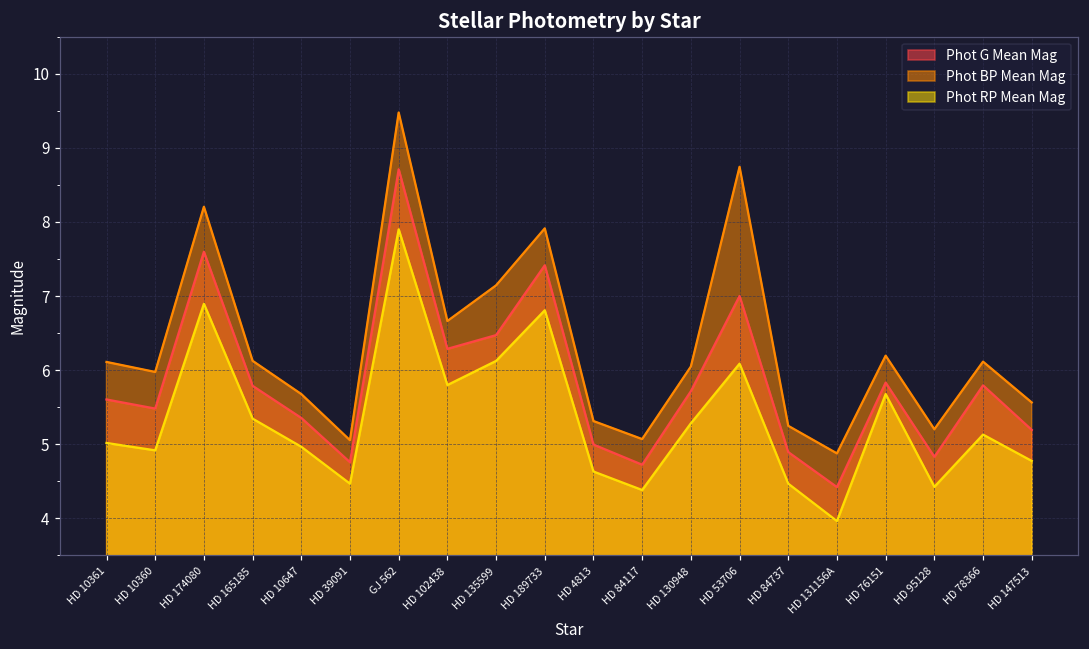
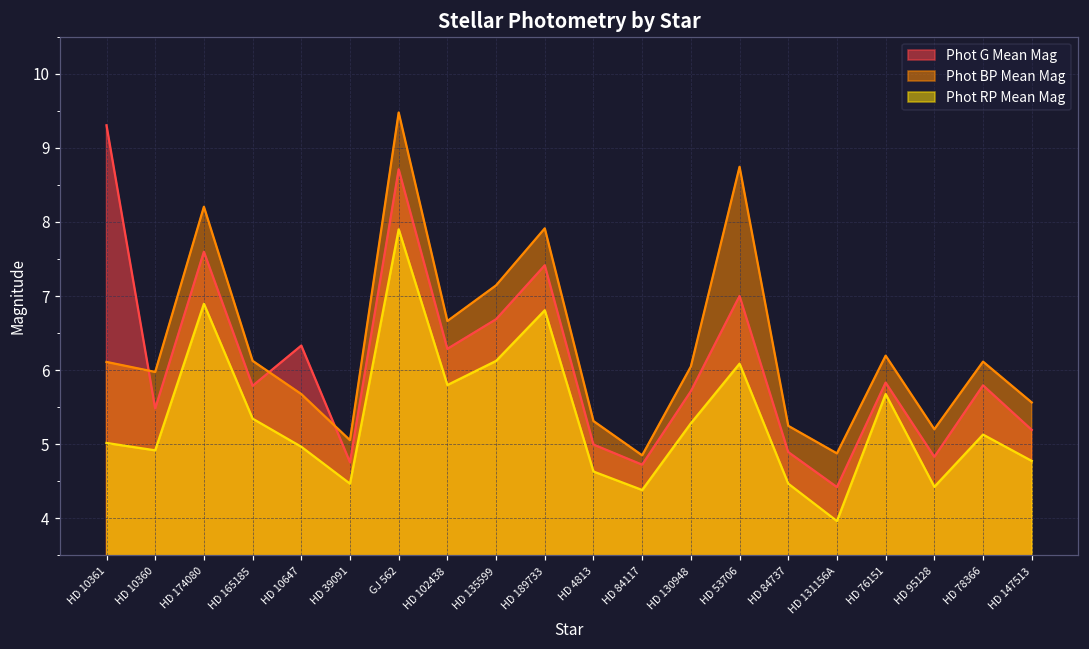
Phot G Mean Mag, HD 10361: 5.6 -> 9.3
Phot G Mean Mag, HD 10647: 5.4 -> 6.3
Phot G Mean Mag, HD 135599: 6.5 -> 6.7
Phot BP Mean Mag, HD 84117: 5.1 -> 4.9
